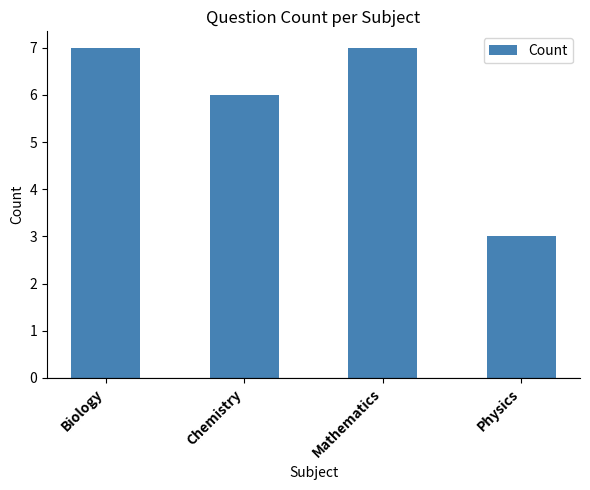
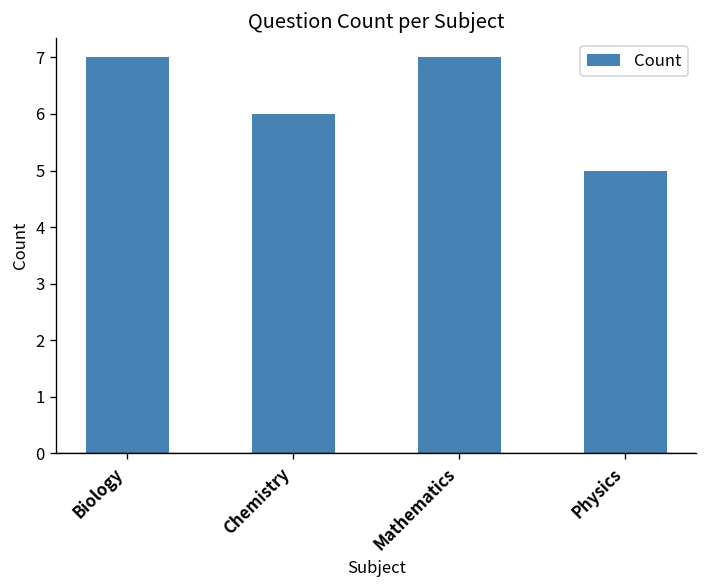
Physics: 3 -> 5
